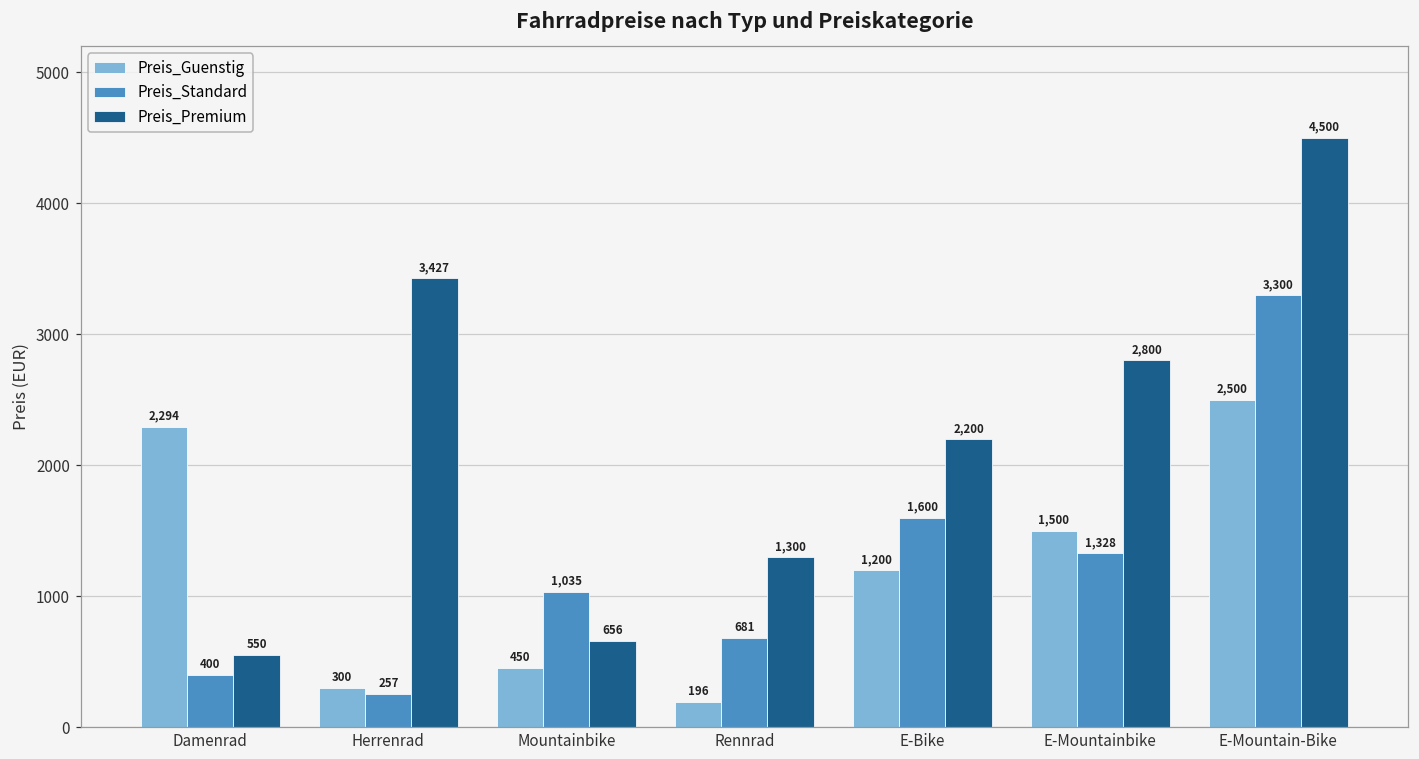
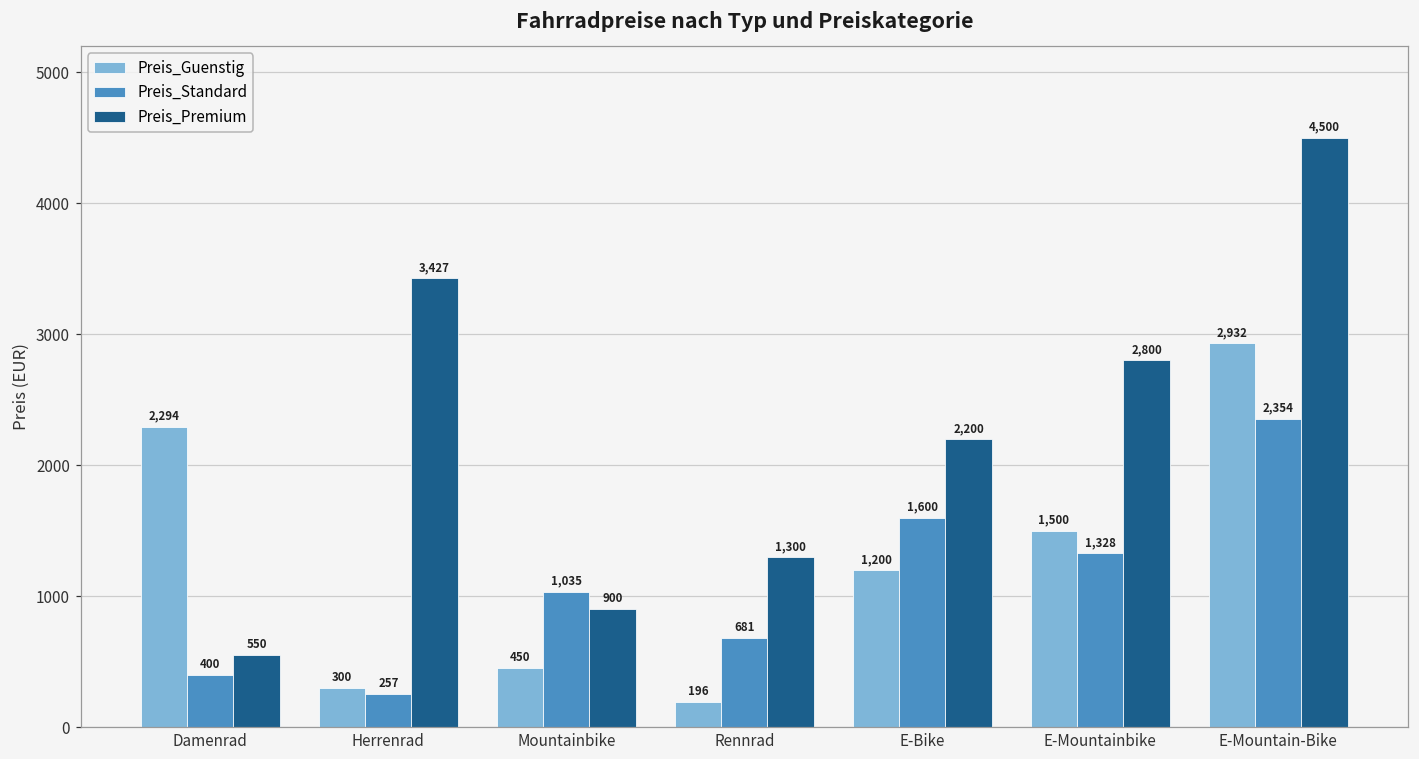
Preis_Premium, Mountainbike: 656 -> 900
Preis_Guenstig, E-Mountain-Bike: 2,500 -> 2,932
Preis_Standard, E-Mountain-Bike: 3,300 -> 2,354
